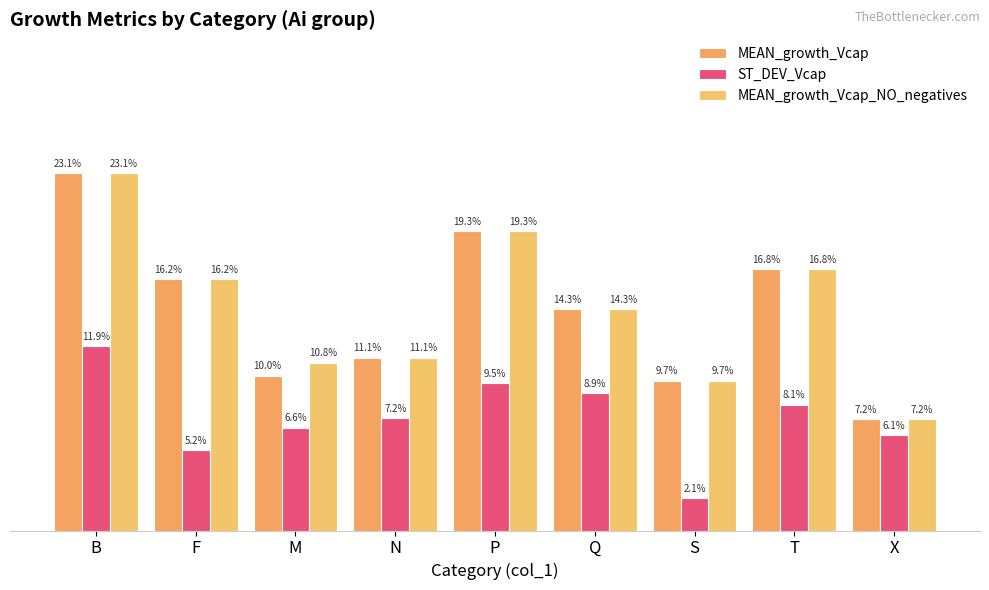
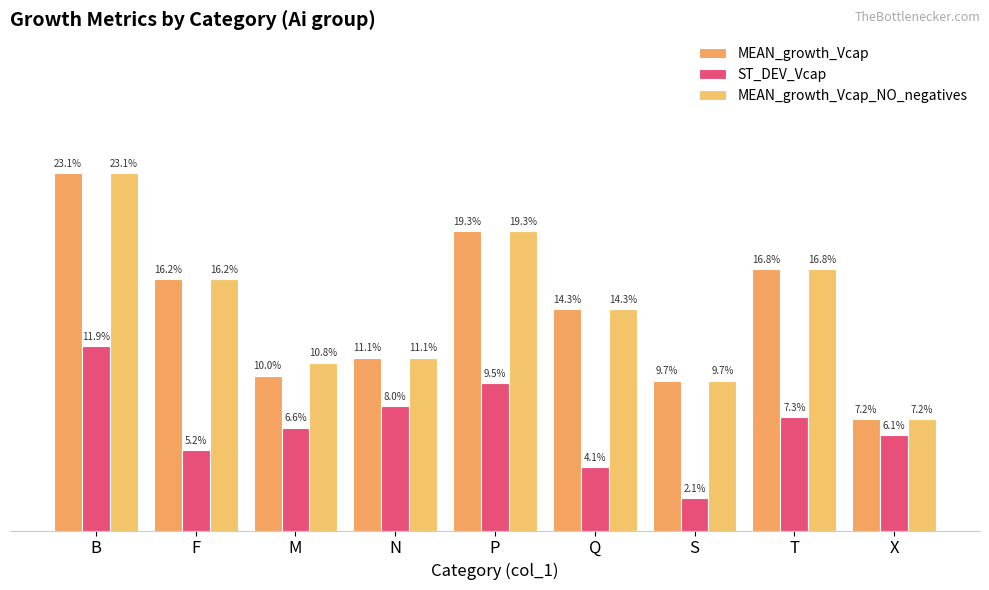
ST_DEV_Vcap, N: 7.2% -> 8.0%
ST_DEV_Vcap, Q: 8.9% -> 4.1%
ST_DEV_Vcap, T: 8.1% -> 7.3%
